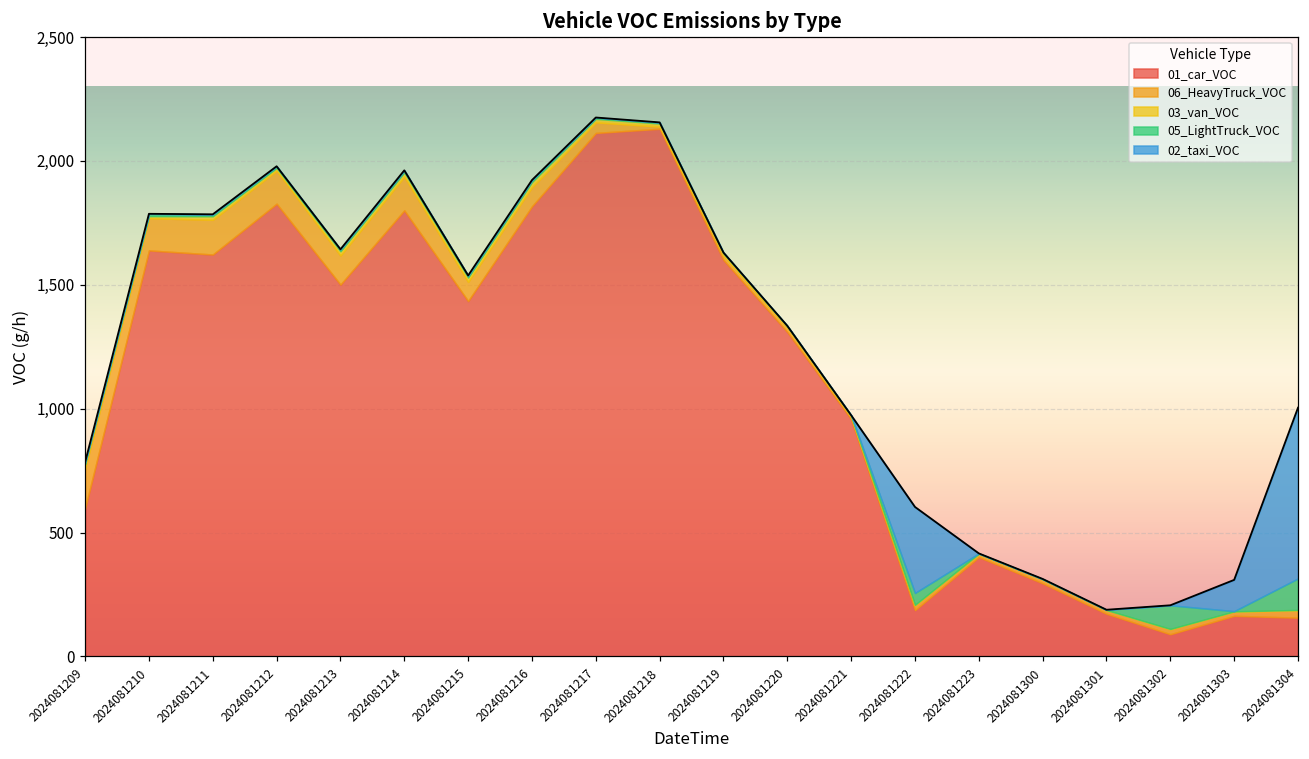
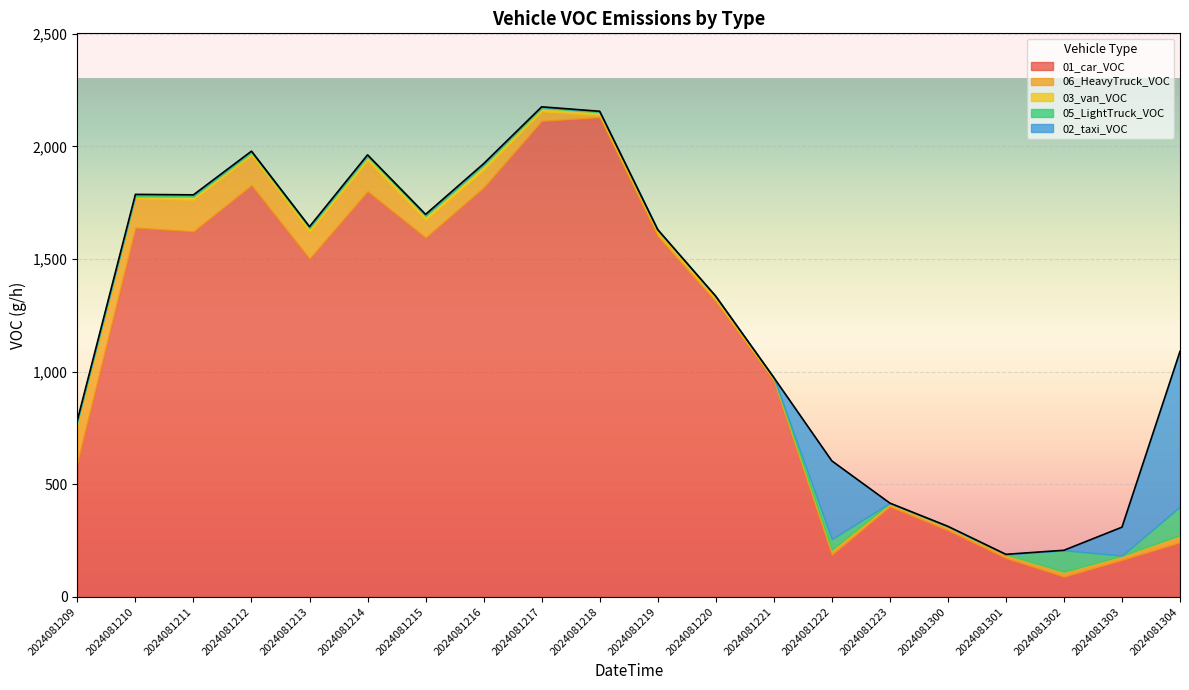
01_car_VOC, 2024081215: 1,430 -> 1,590
01_car_VOC, 2024081304: 160 -> 240
